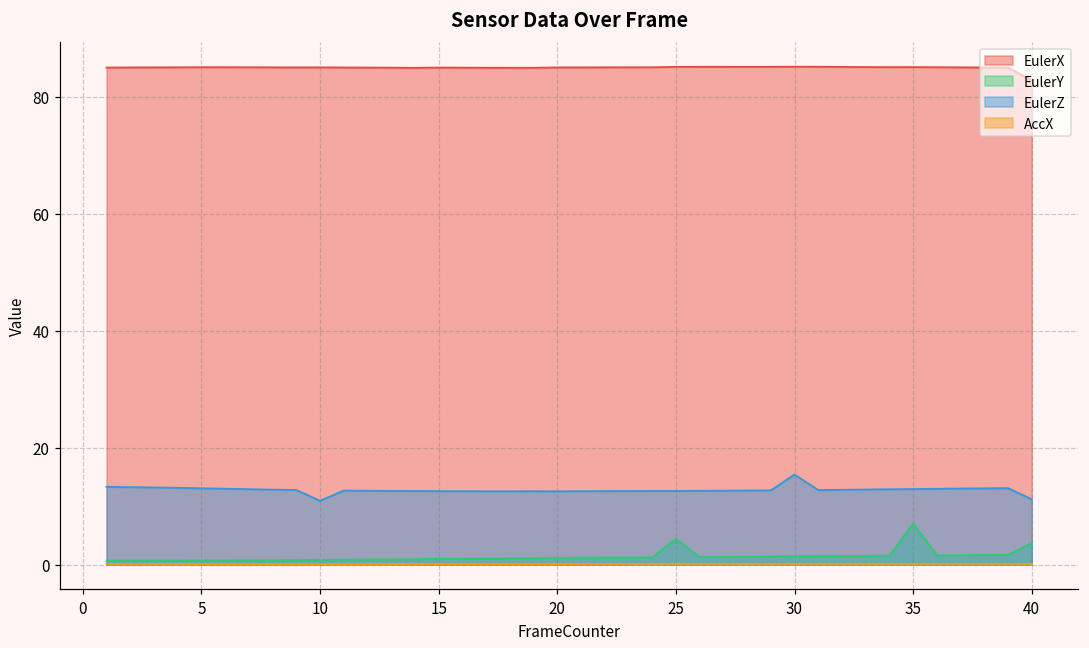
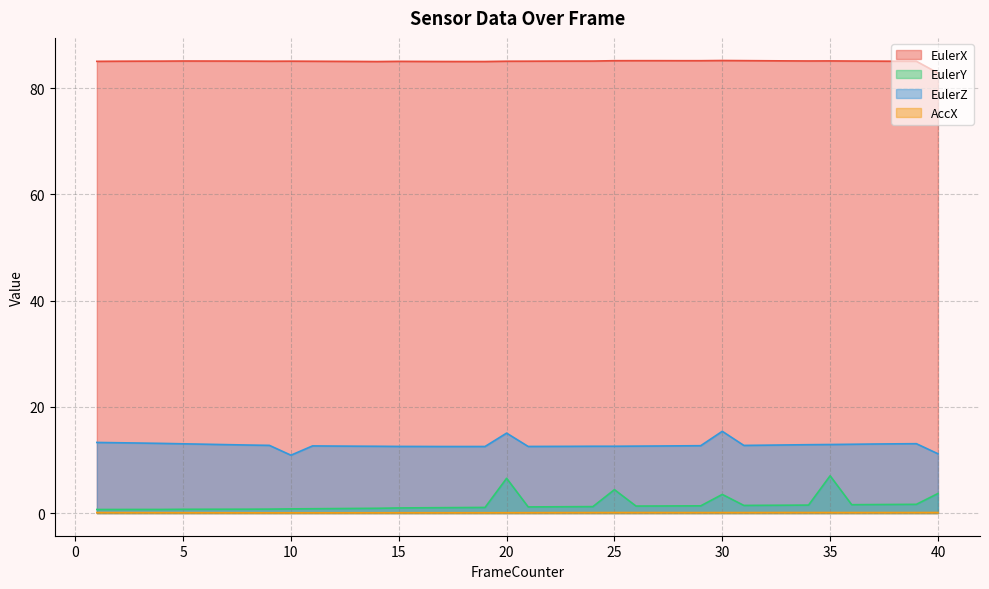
EulerY, 20: 1 -> 7
EulerZ, 20: 13 -> 15
EulerY, 30: 1 -> 4
